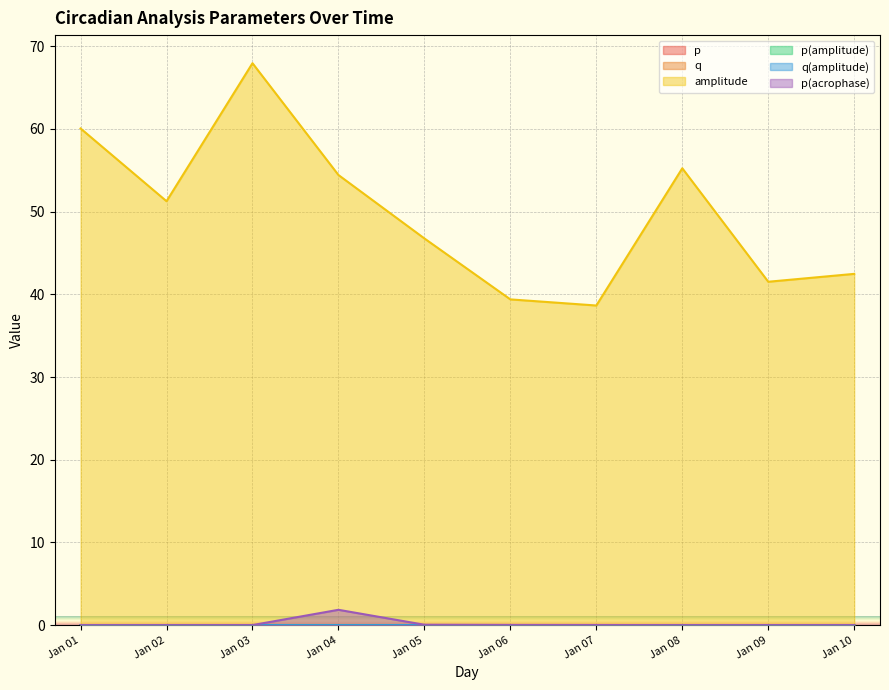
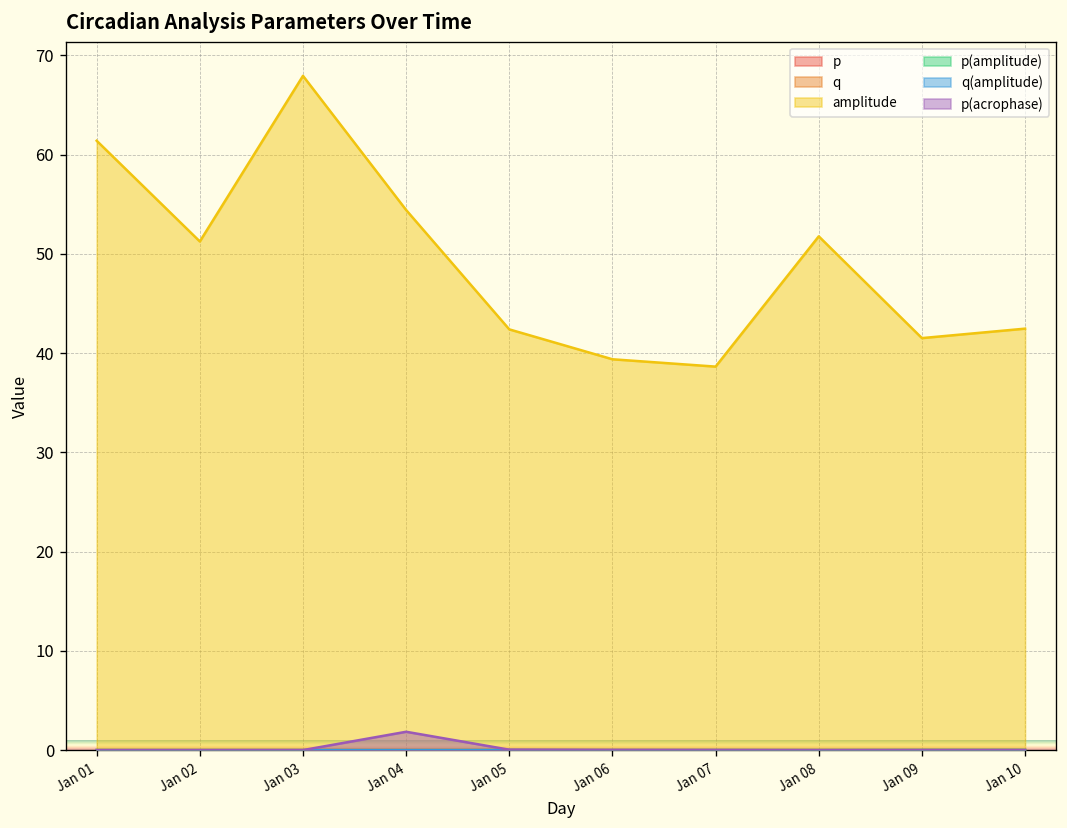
amplitude, Jan 01: 60 -> 61
amplitude, Jan 05: 47 -> 42
amplitude, Jan 08: 55 -> 52
